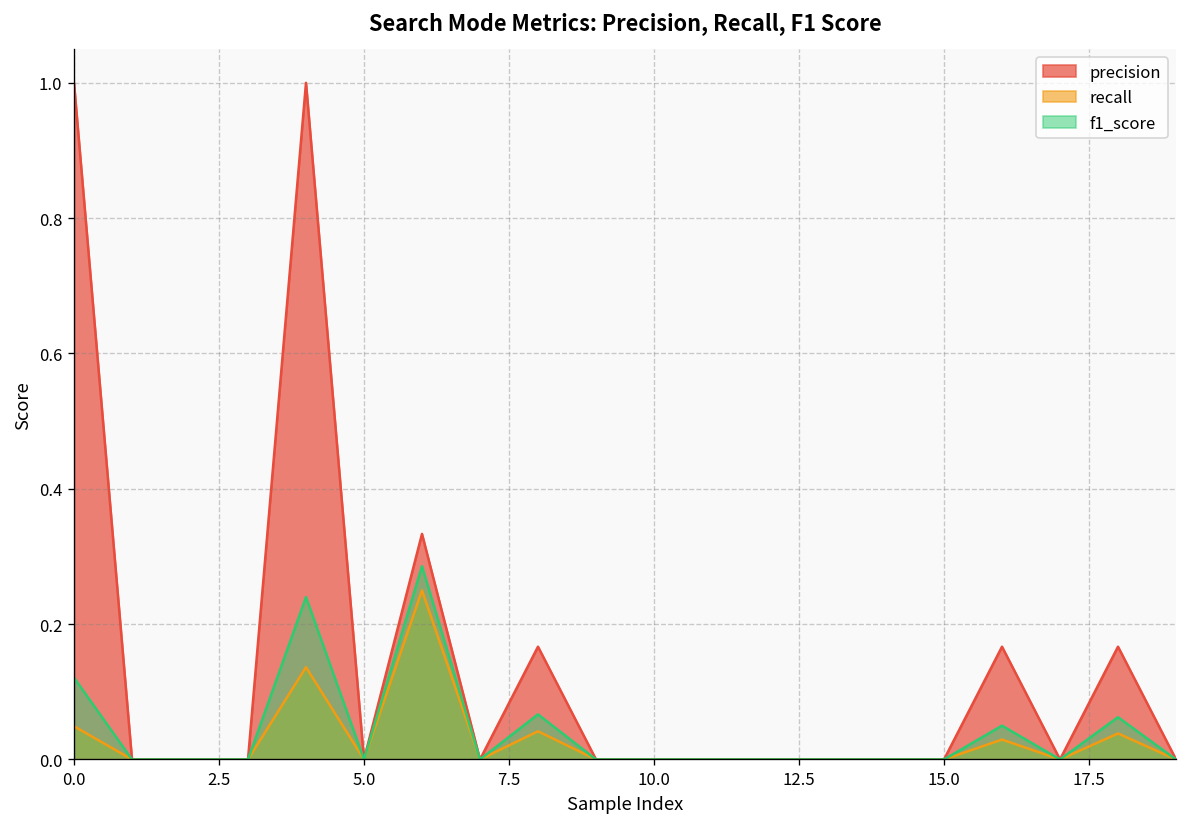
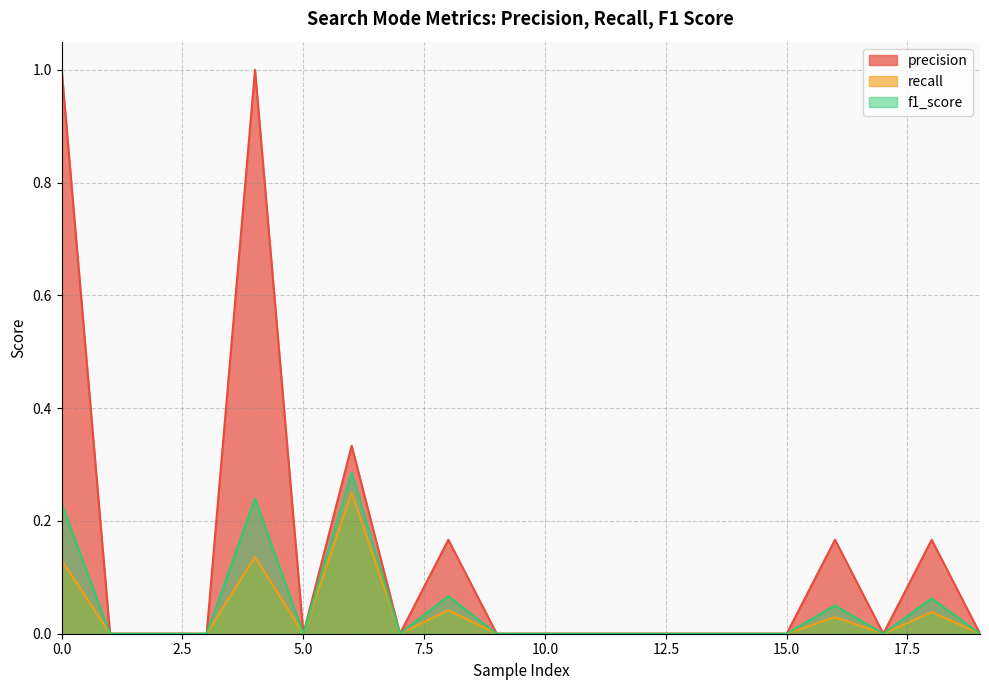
recall, 0.0: 0.05 -> 0.13
f1_score, 0.0: 0.12 -> 0.23
